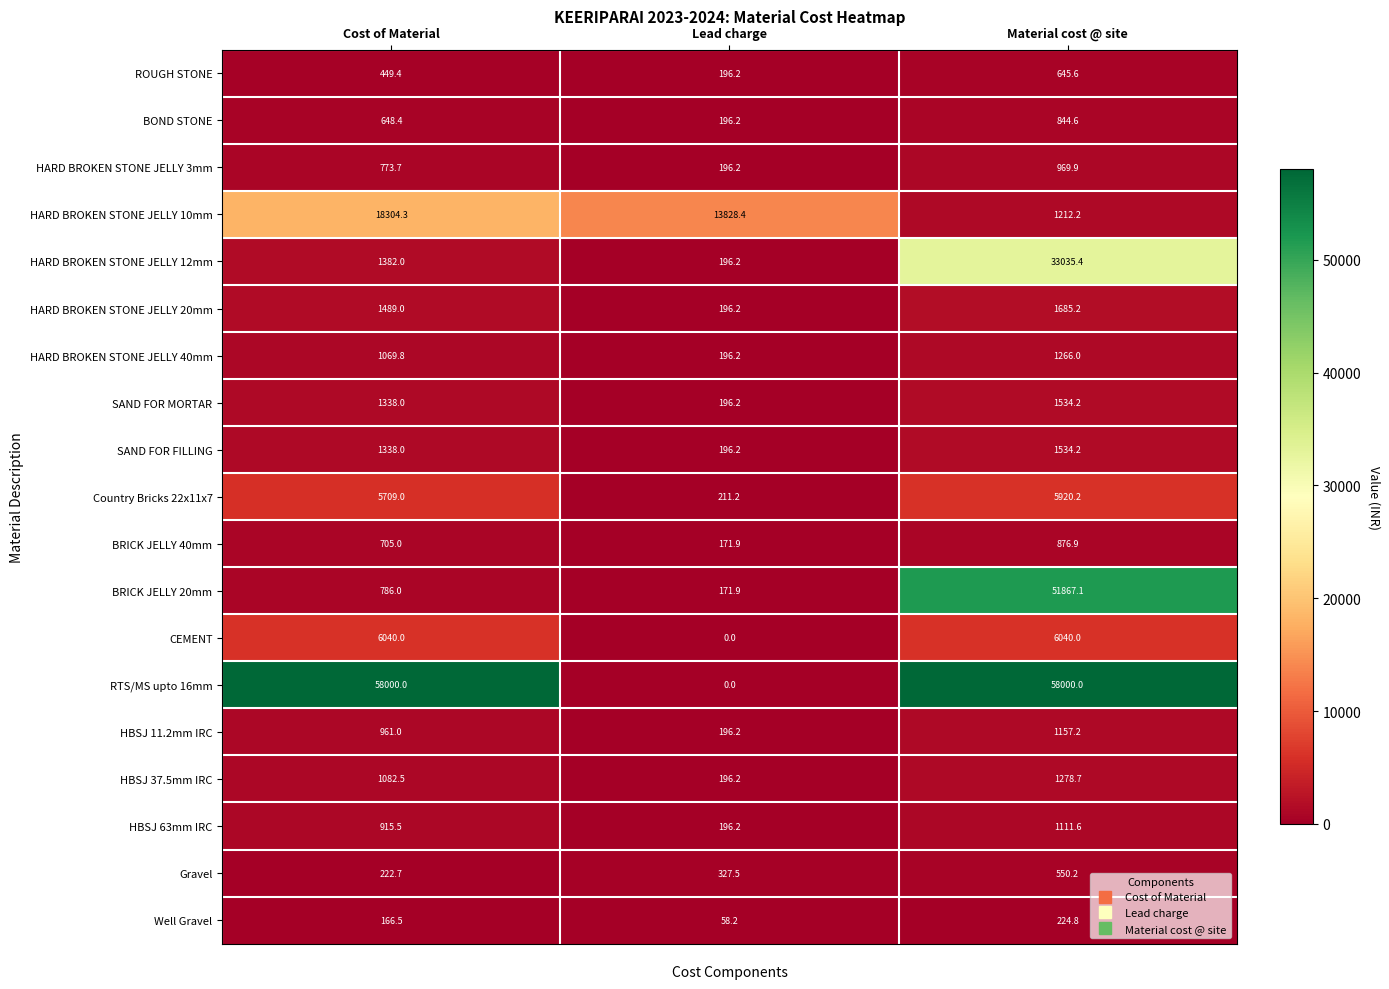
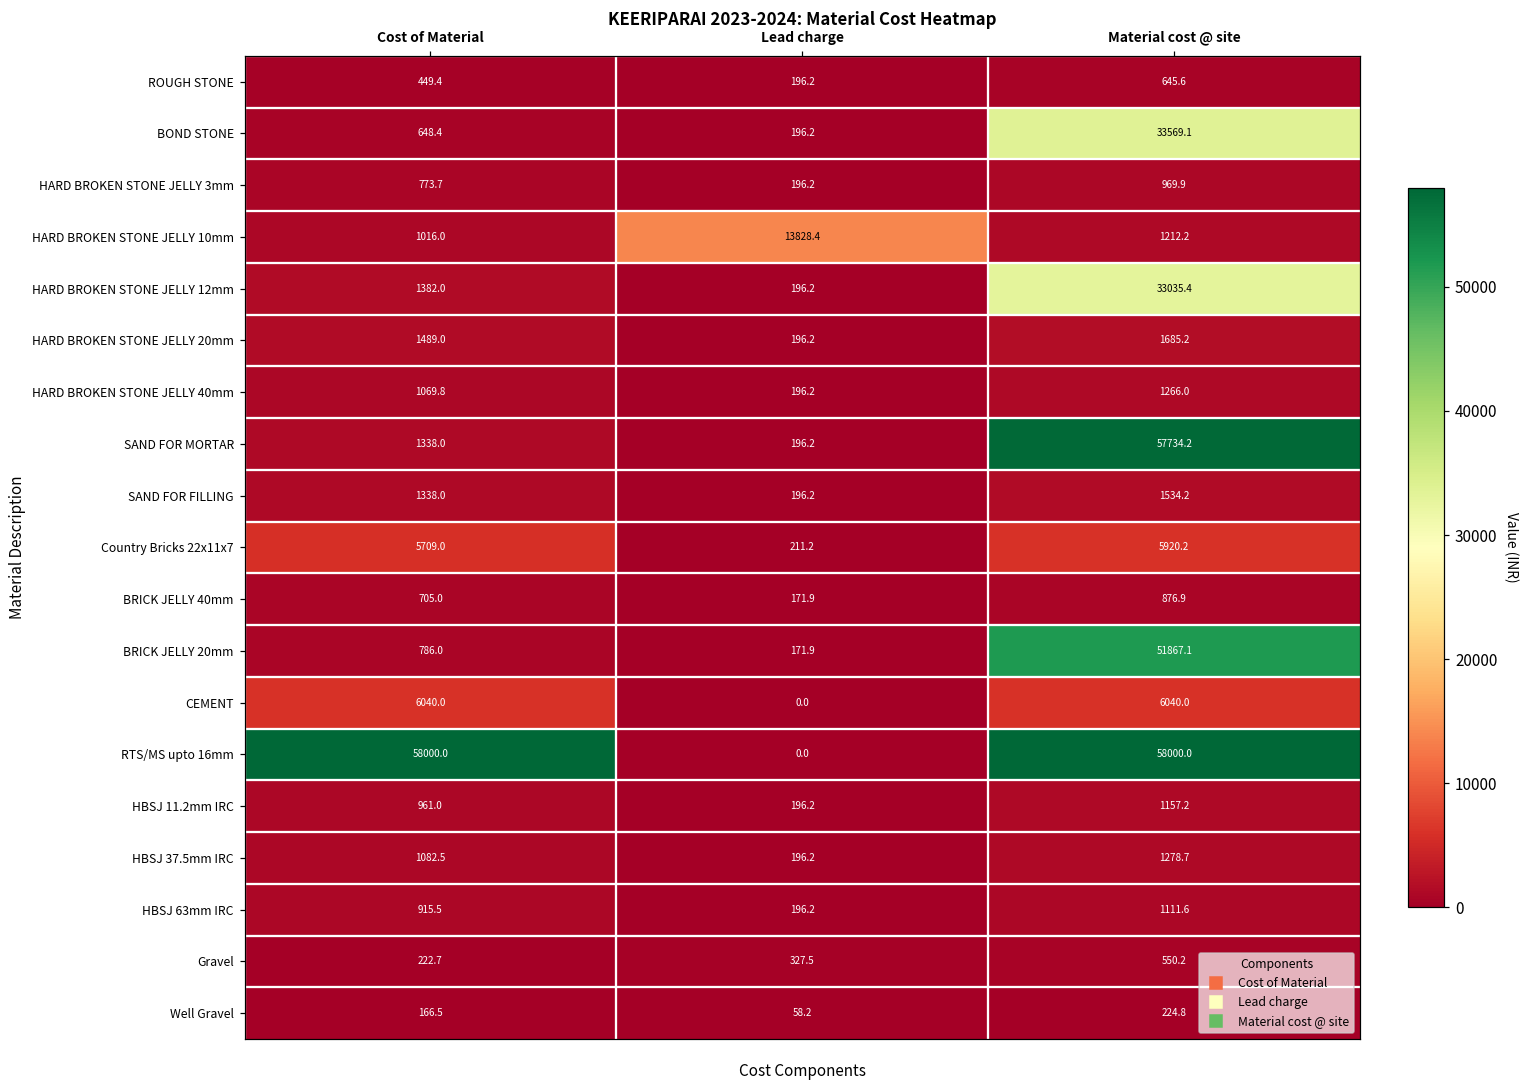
BOND STONE, Material cost @ site: 844.6 -> 33569.1
HARD BROKEN STONE JELLY 10mm, Cost of Material: 18304.3 -> 1016.0
SAND FOR MORTAR, Material cost @ site: 1534.2 -> 57734.2
